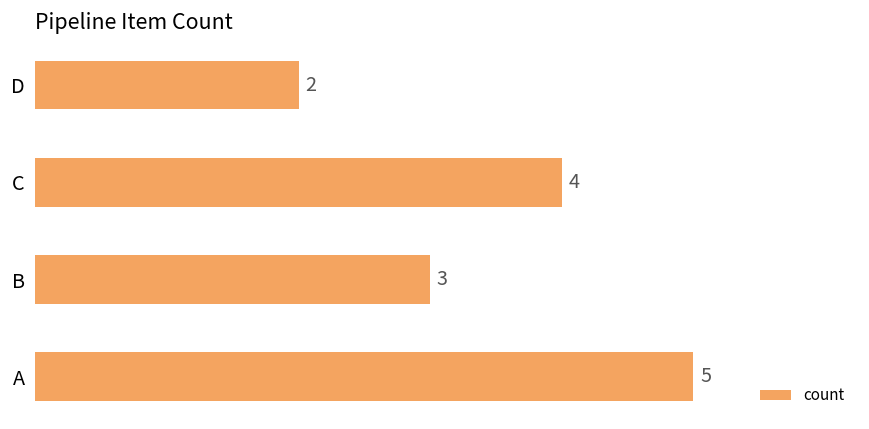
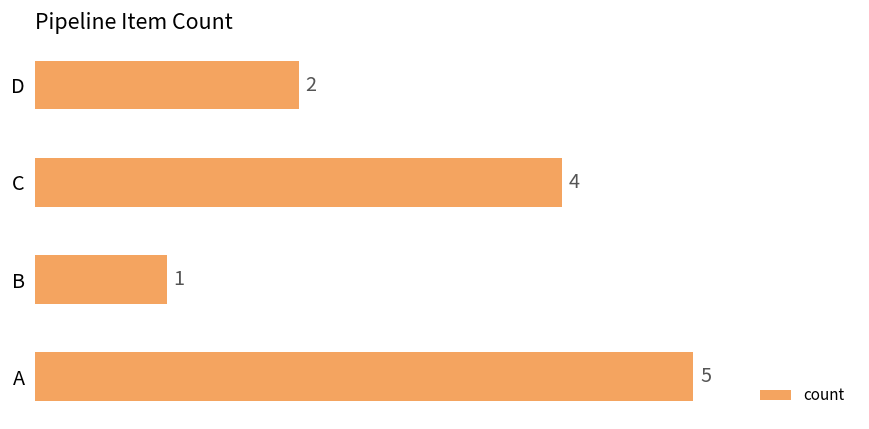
B: 3 -> 1
